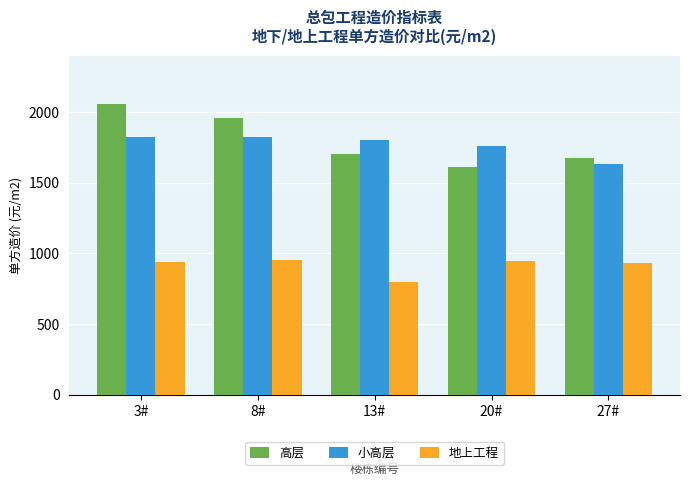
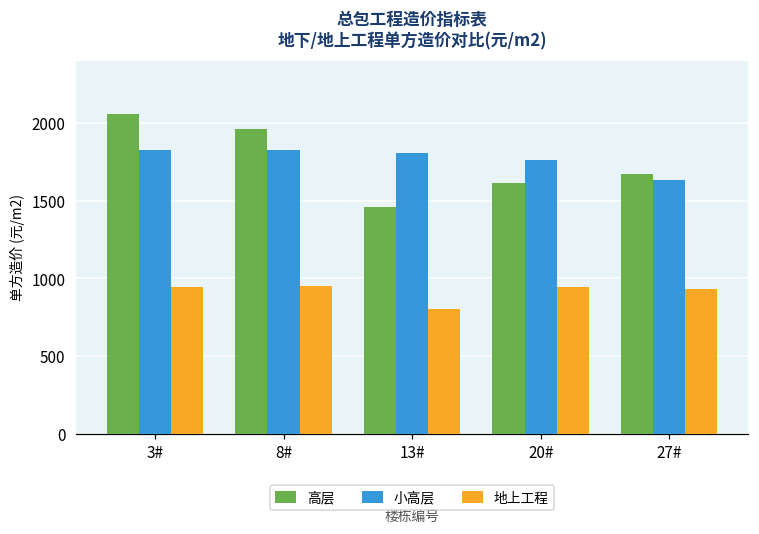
高层, 13#: 1700 -> 1460
